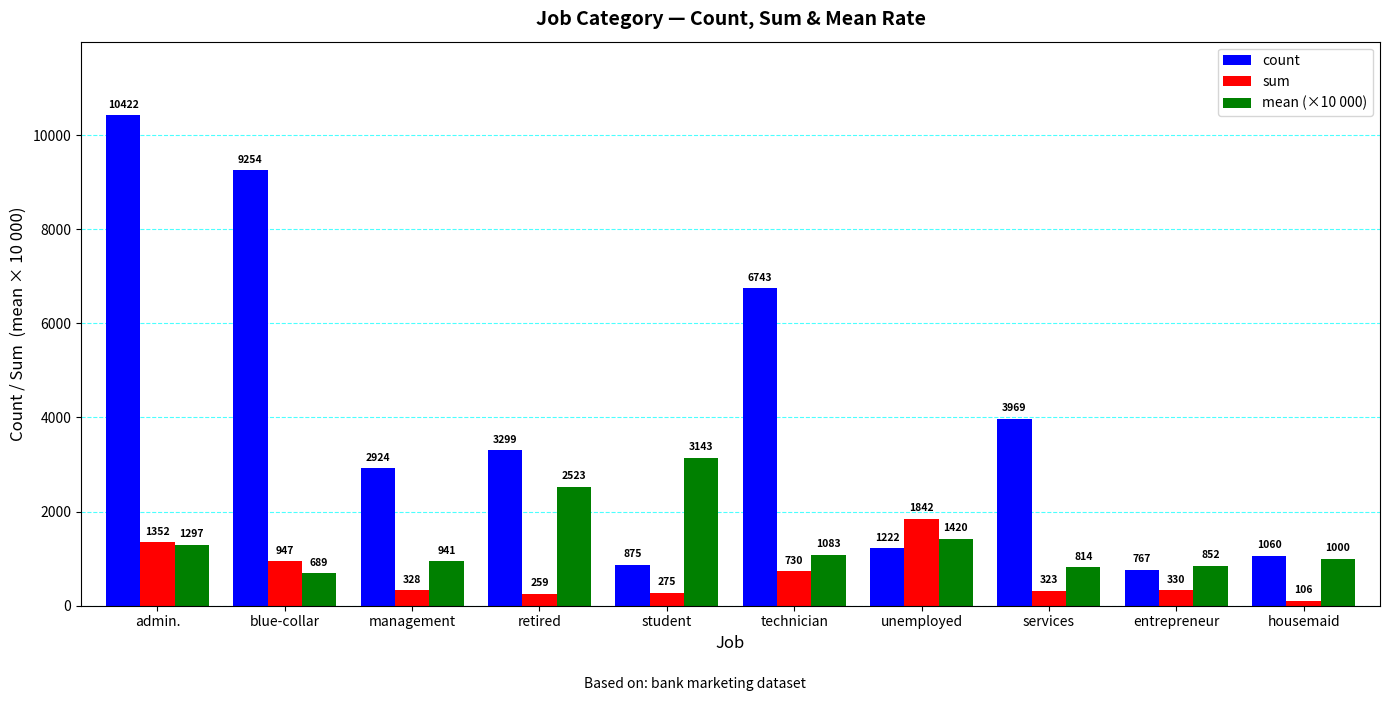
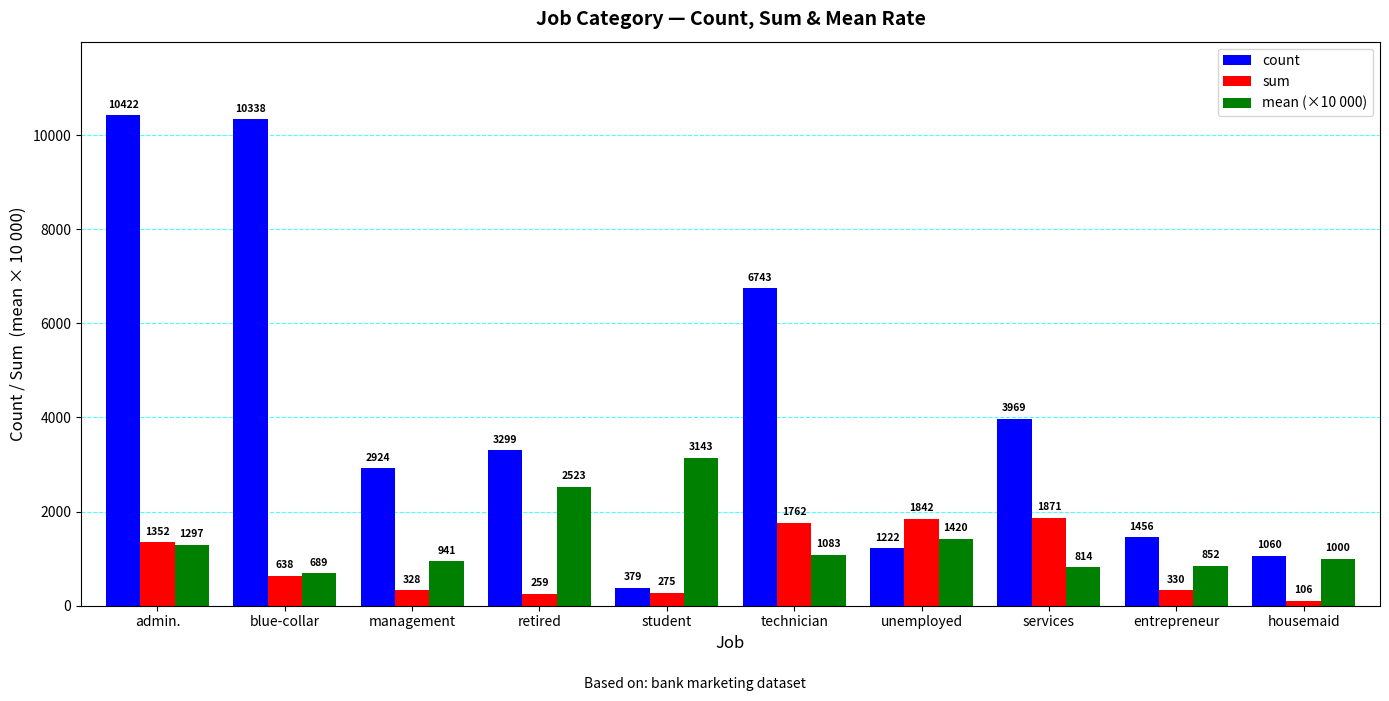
count, blue-collar: 9254 -> 10338
sum, blue-collar: 947 -> 638
count, student: 875 -> 379
sum, technician: 730 -> 1762
sum, services: 323 -> 1871
count, entrepreneur: 767 -> 1456
